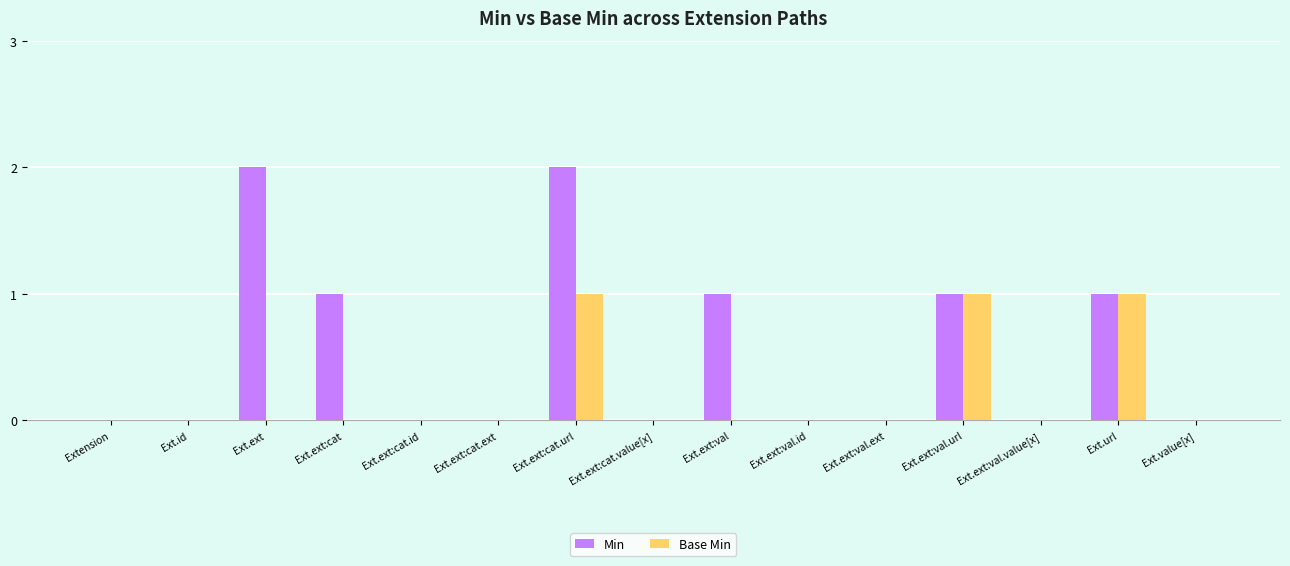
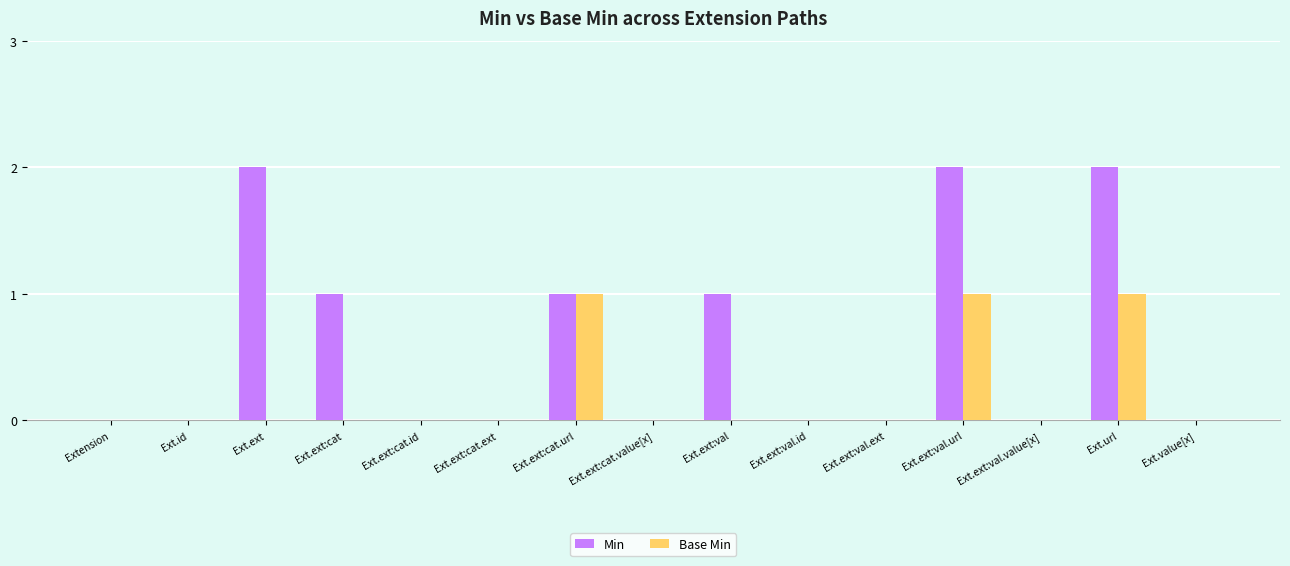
Min, Ext.ext:cat.url: 2 -> 1
Min, Ext.ext:val.url: 1 -> 2
Min, Ext.url: 1 -> 2
